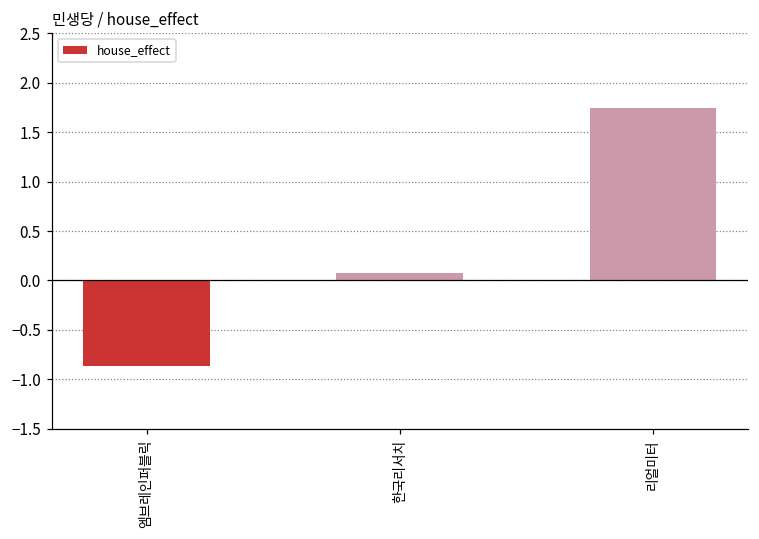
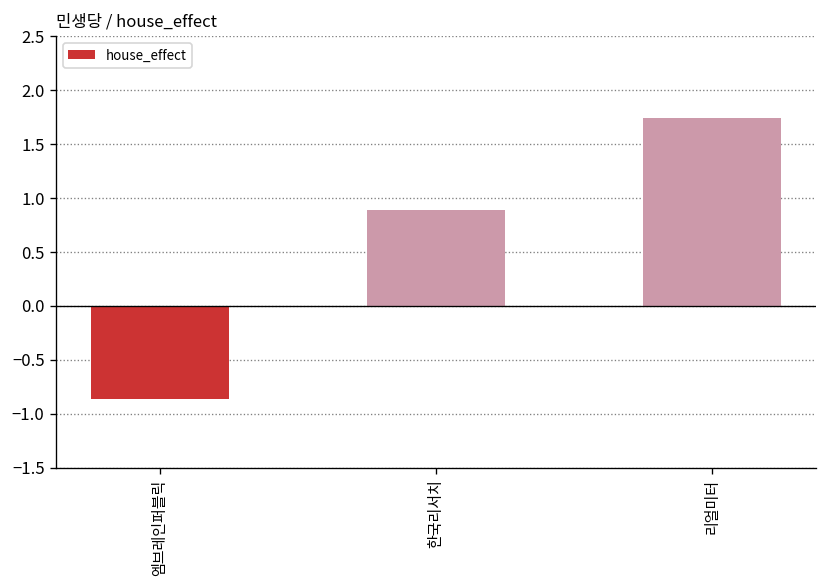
한국리서치: 0.1 -> 0.9
